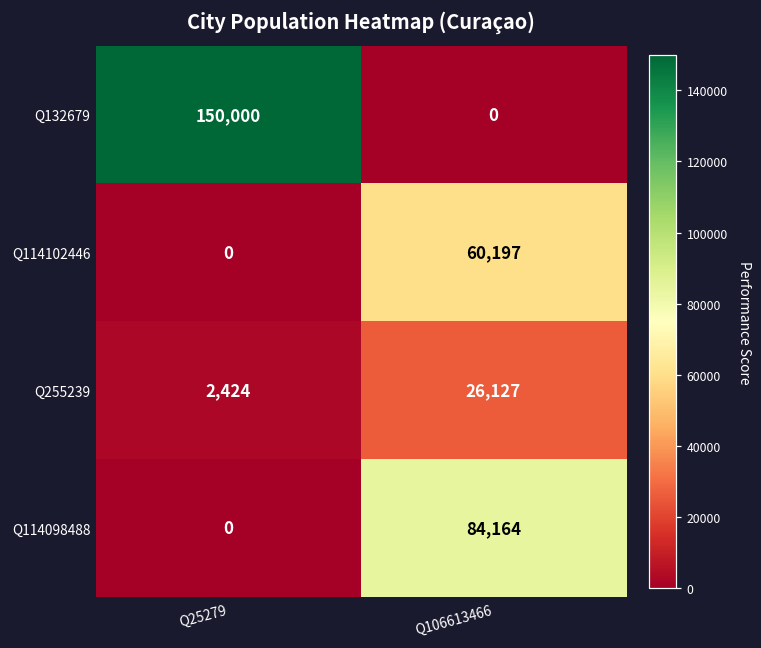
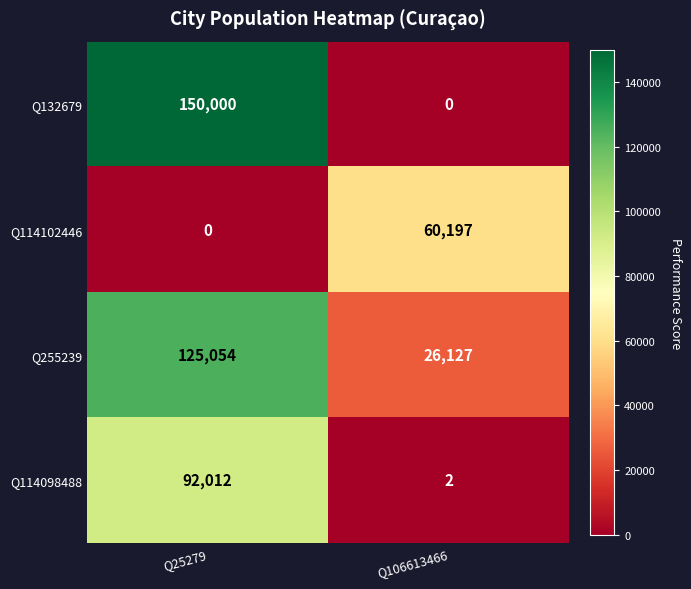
Q255239, Q25279: 2,424 -> 125,054
Q114098488, Q25279: 0 -> 92,012
Q114098488, Q106613466: 84,164 -> 2
